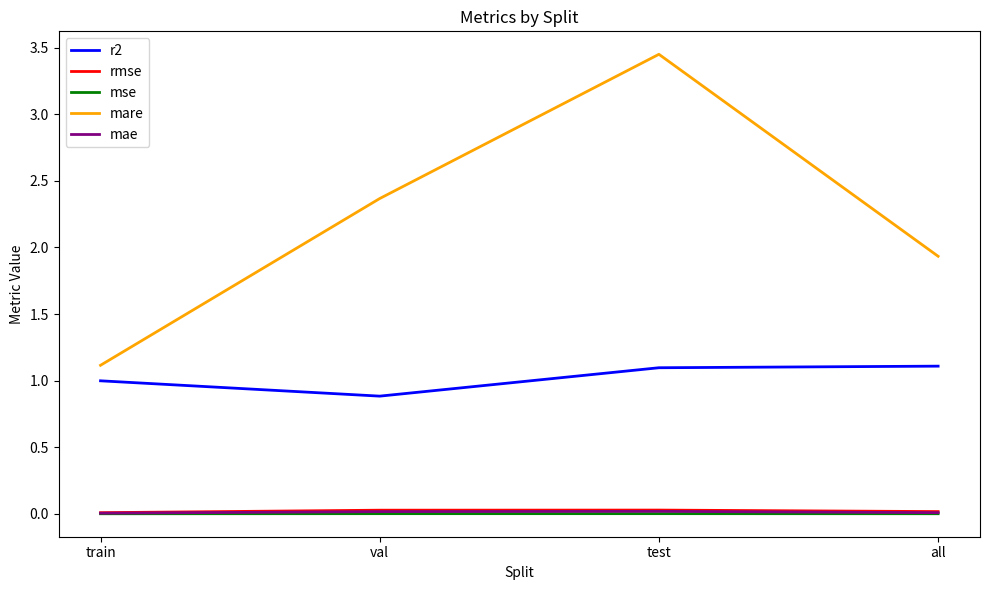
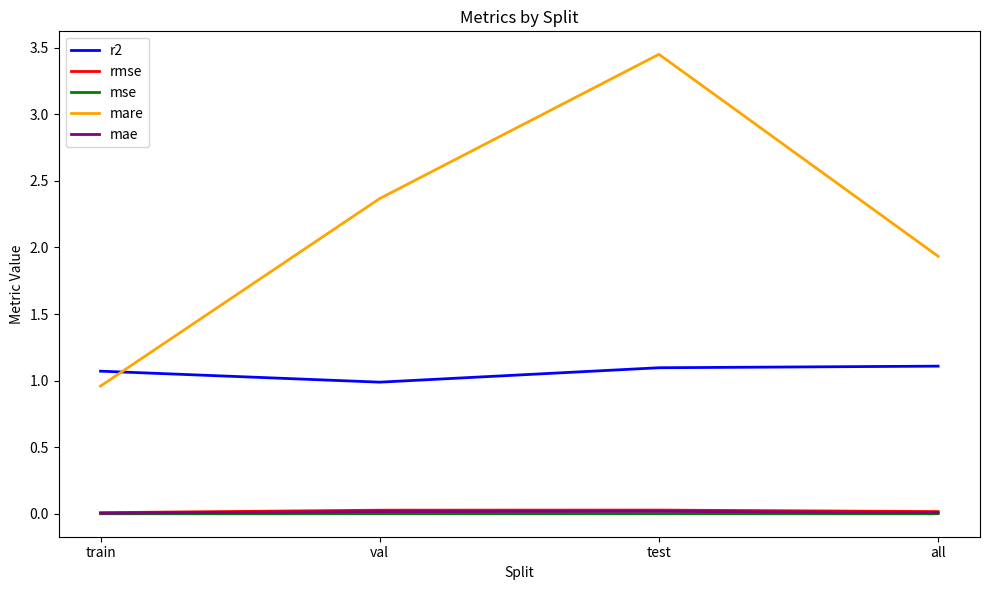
r2, train: 1.00 -> 1.07
mare, train: 1.12 -> 0.96
r2, val: 0.88 -> 0.99
